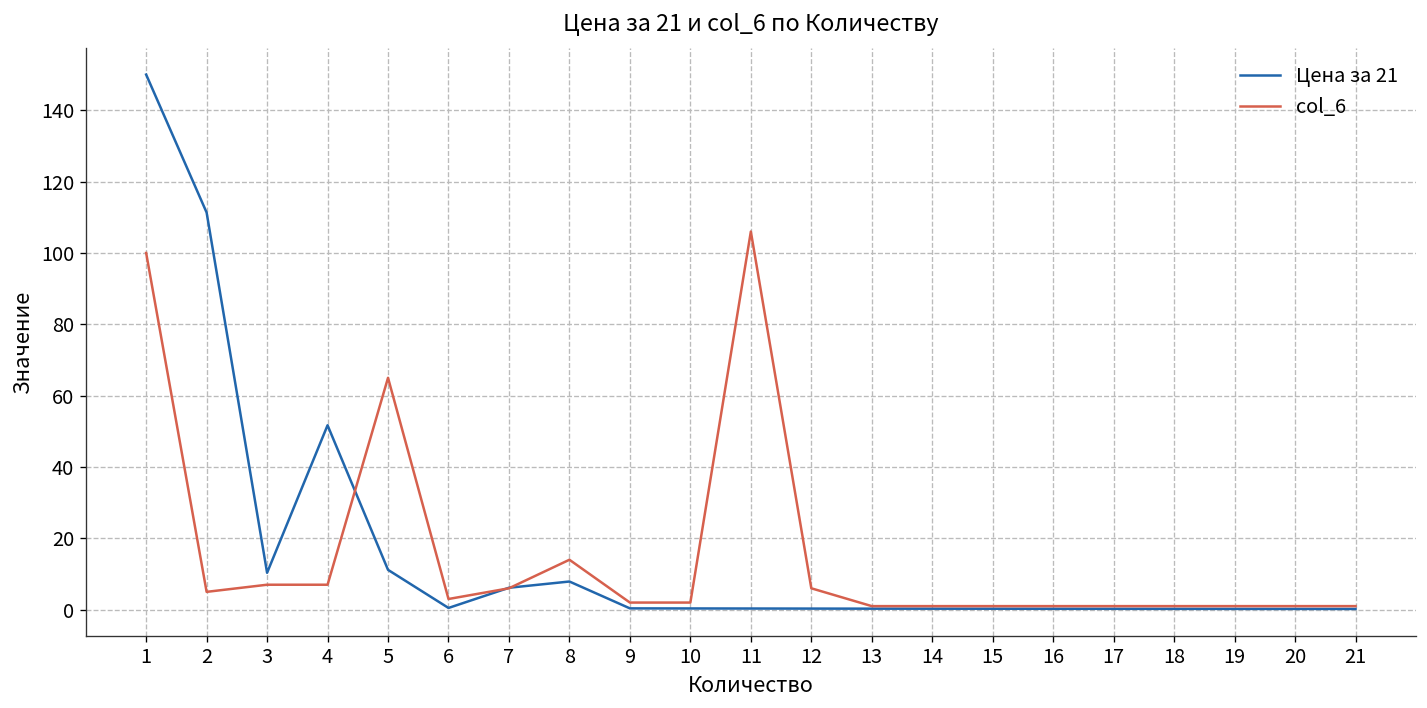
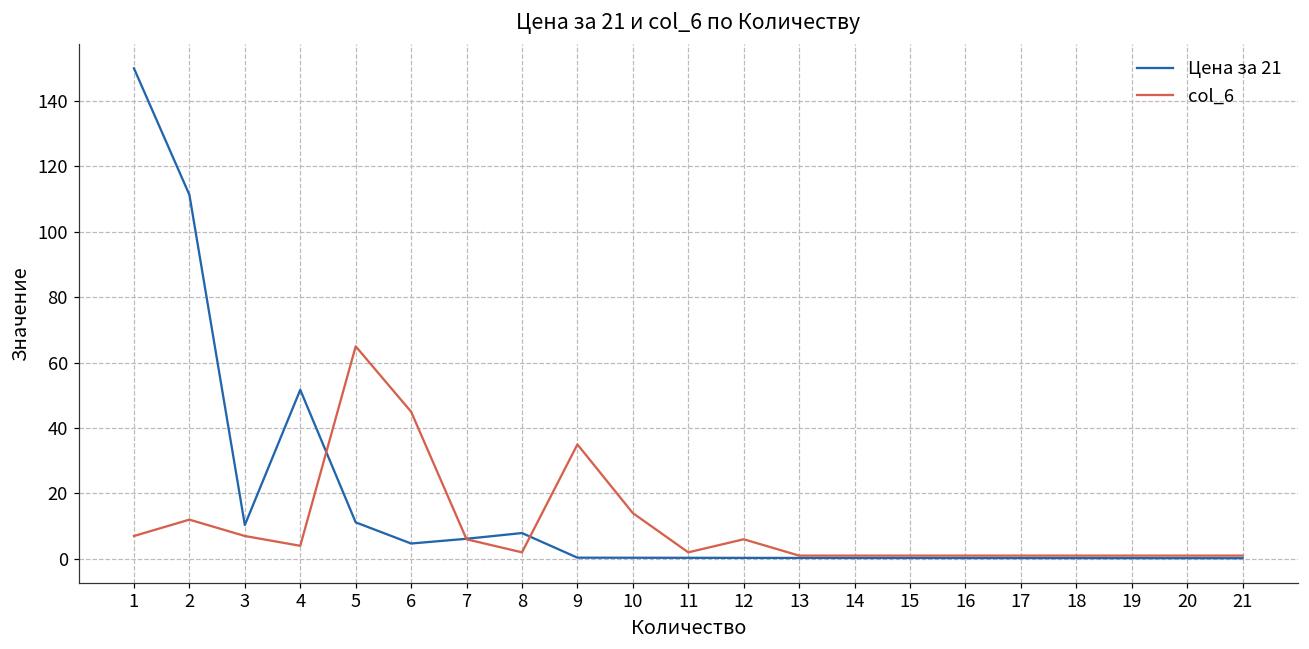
col_6, 1: 100 -> 7
col_6, 2: 5 -> 12
col_6, 4: 7 -> 4
Цена за 21, 6: 0 -> 5
col_6, 6: 3 -> 45
col_6, 8: 14 -> 2
col_6, 9: 2 -> 35
col_6, 10: 2 -> 14
col_6, 11: 106 -> 2
